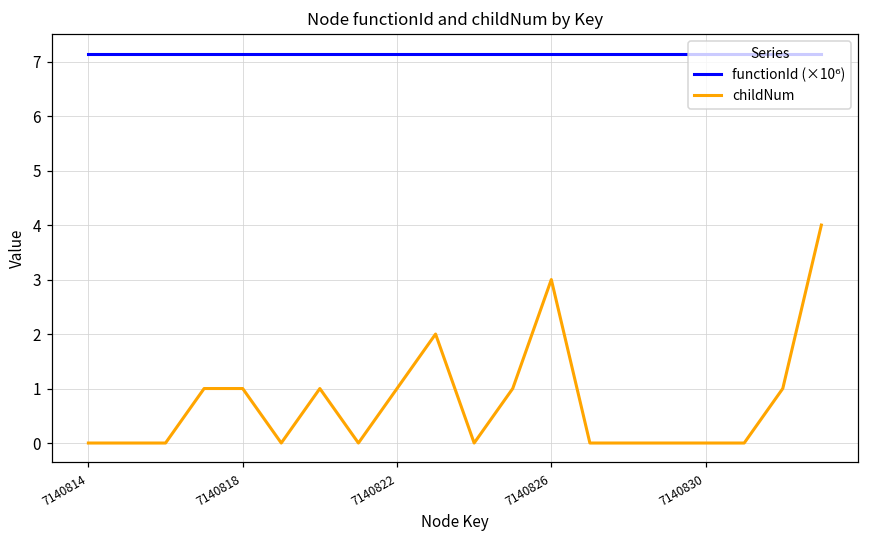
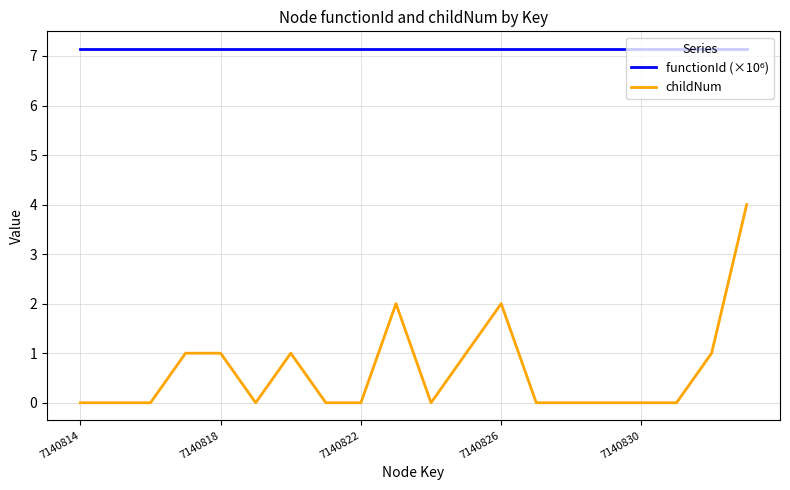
childNum, 7140822: 1 -> 0
childNum, 7140826: 3 -> 2
